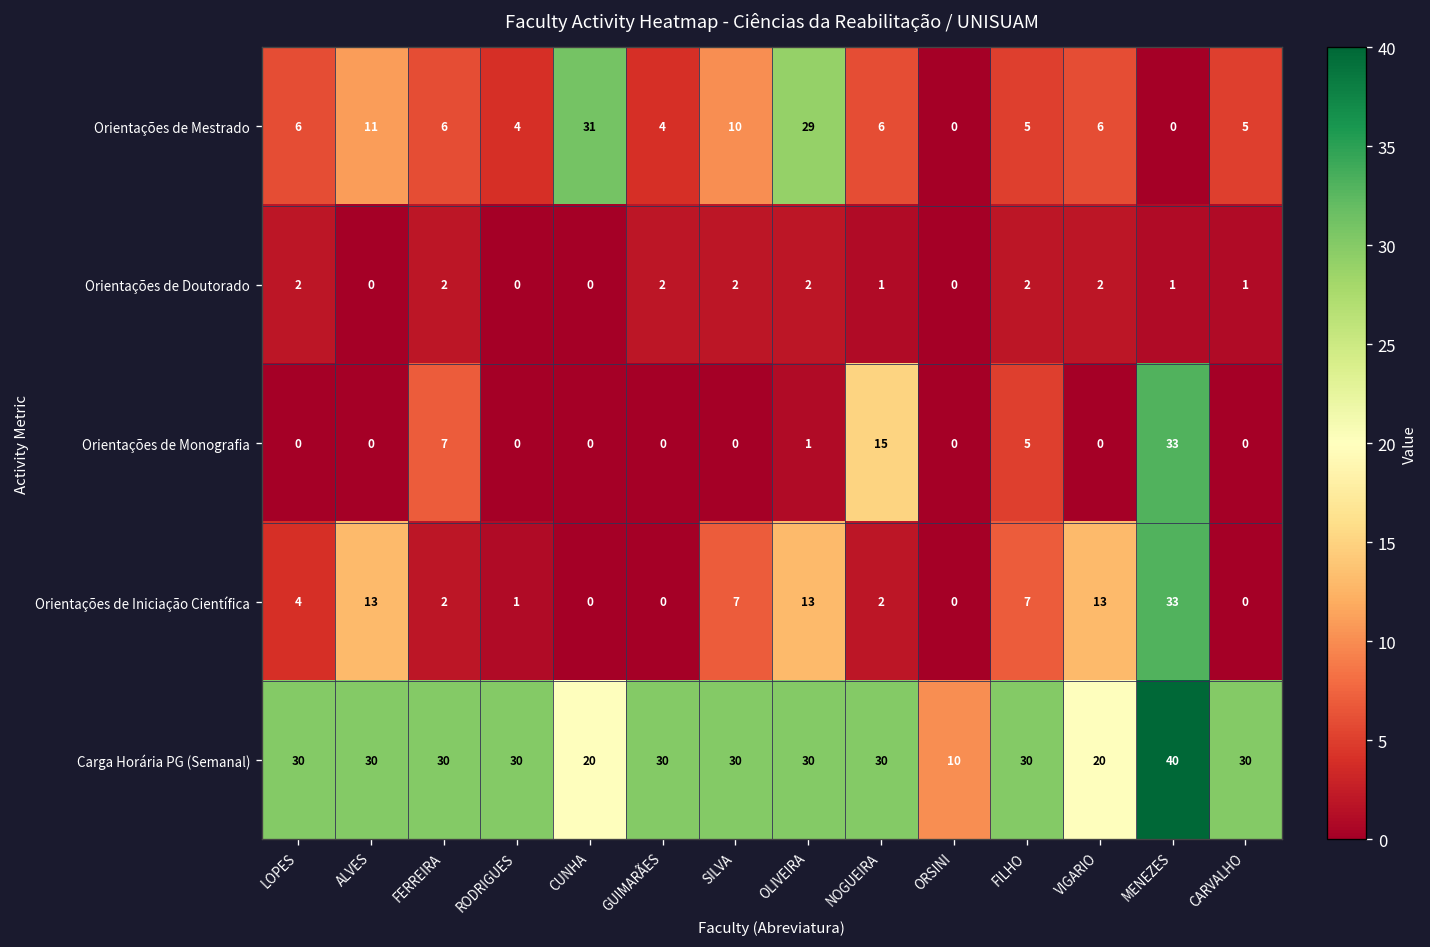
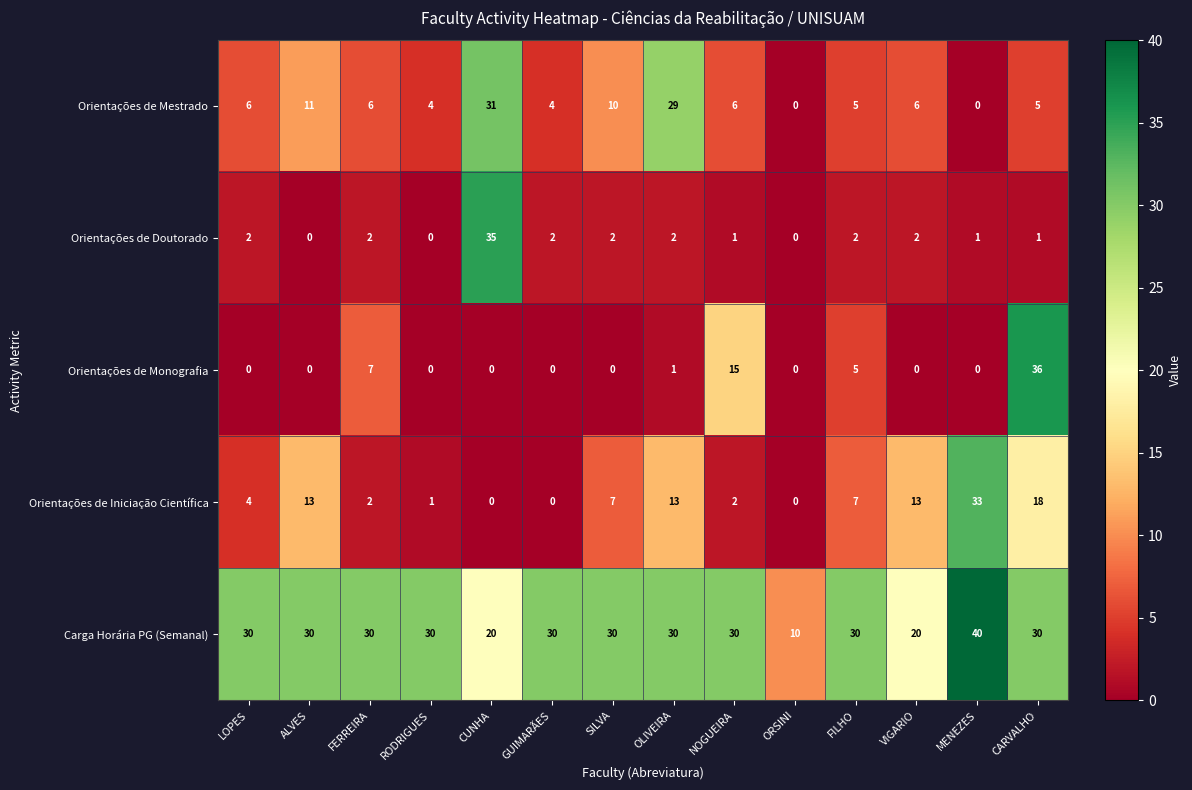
Orientações de Doutorado, CUNHA: 0 -> 35
Orientações de Monografia, MENEZES: 33 -> 0
Orientações de Monografia, CARVALHO: 0 -> 36
Orientações de Iniciação Científica, CARVALHO: 0 -> 18
